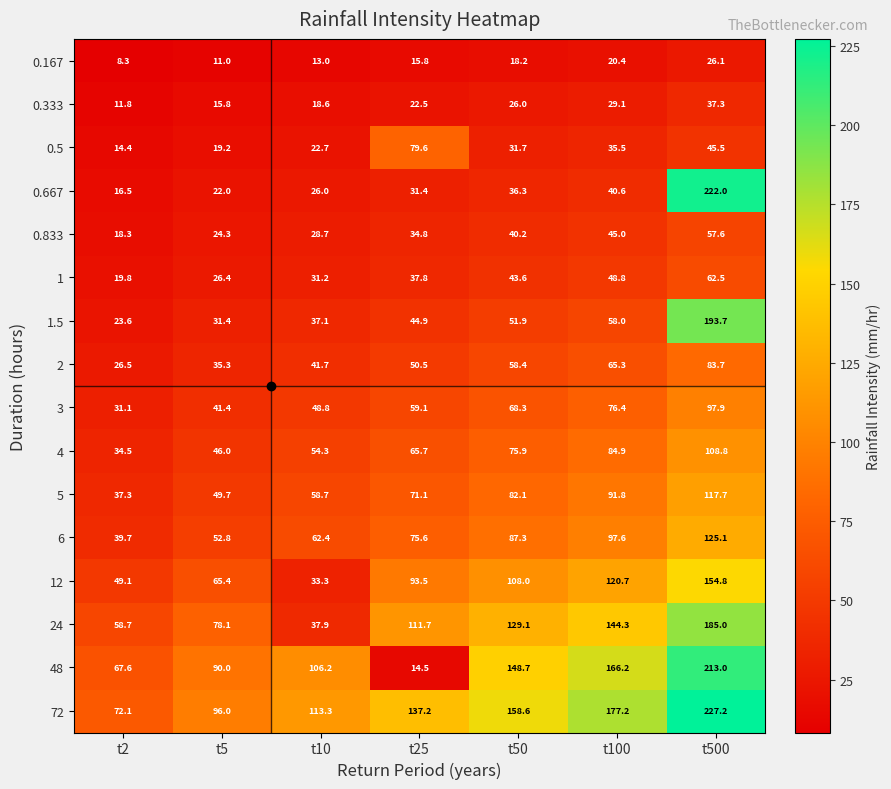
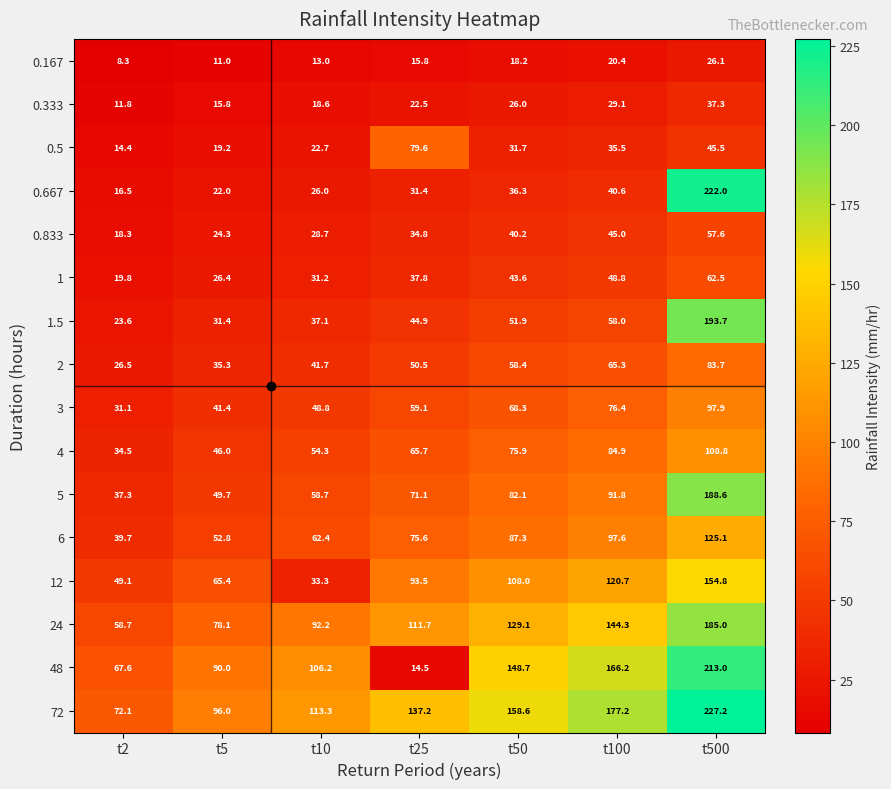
5, t500: 117.7 -> 188.6
24, t10: 37.9 -> 92.2
